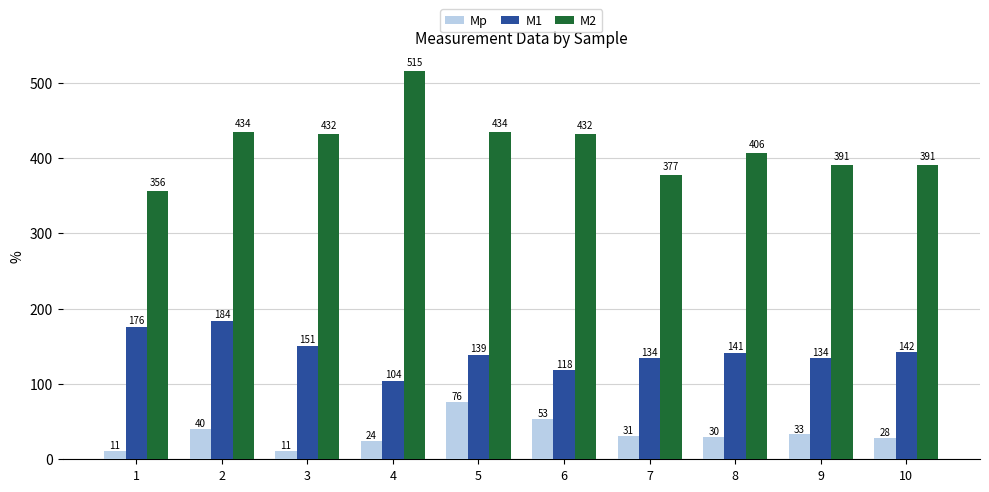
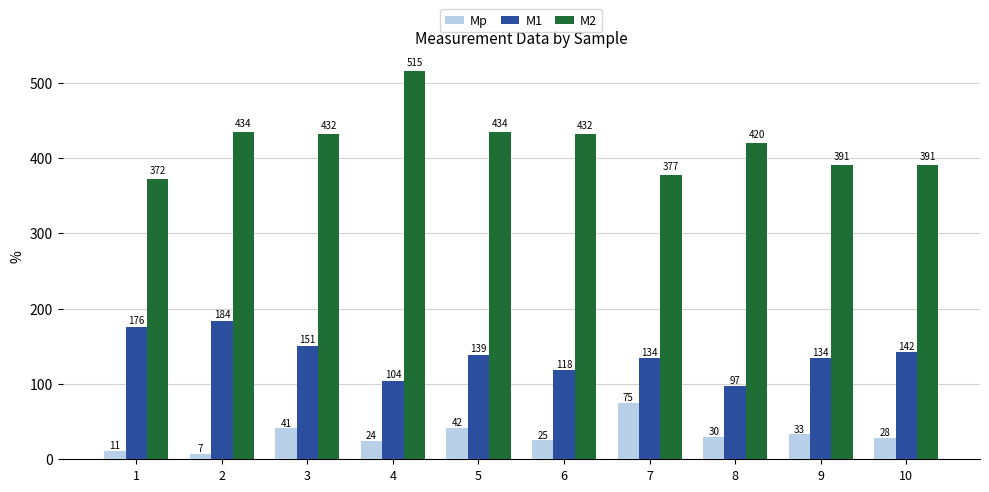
M2, 1: 356 -> 372
Mp, 2: 40 -> 7
Mp, 3: 11 -> 41
Mp, 5: 76 -> 42
Mp, 6: 53 -> 25
Mp, 7: 31 -> 75
M1, 8: 141 -> 97
M2, 8: 406 -> 420
